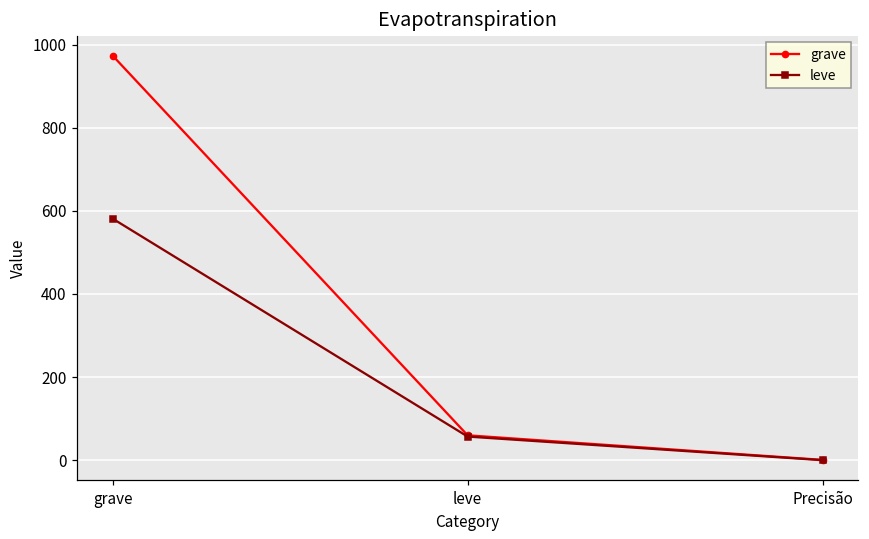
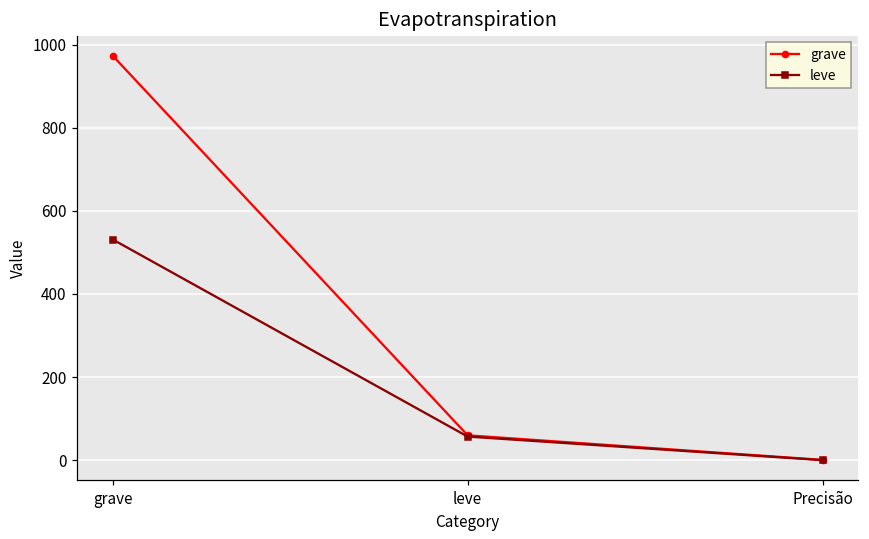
leve, grave: 580 -> 530
